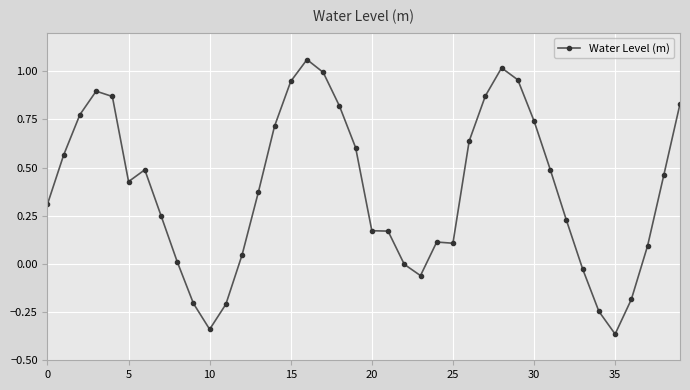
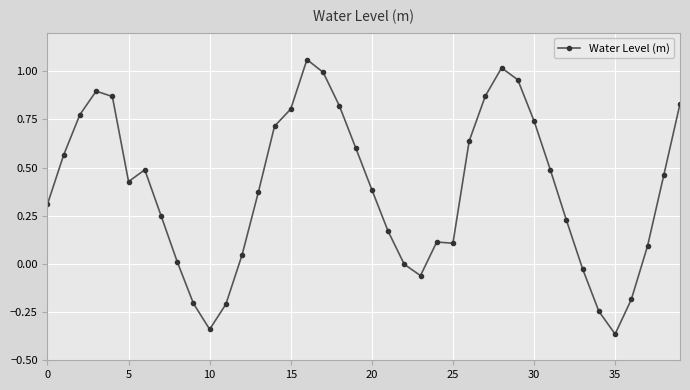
15: 0.95 -> 0.80
20: 0.17 -> 0.39
